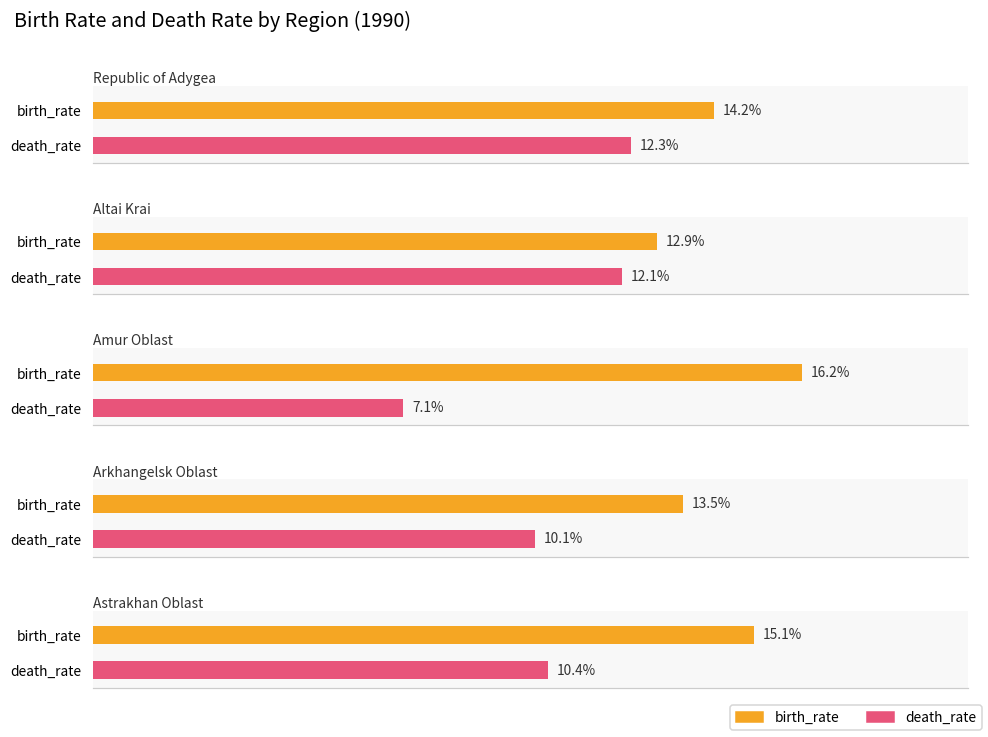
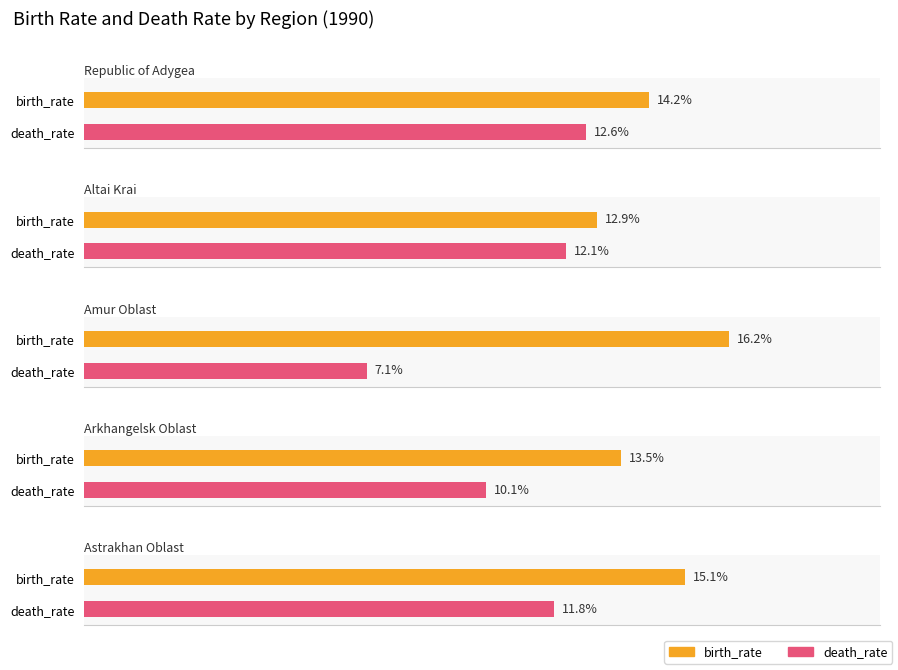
Republic of Adygea, death_rate: 12.3% -> 12.6%
Astrakhan Oblast, death_rate: 10.4% -> 11.8%
